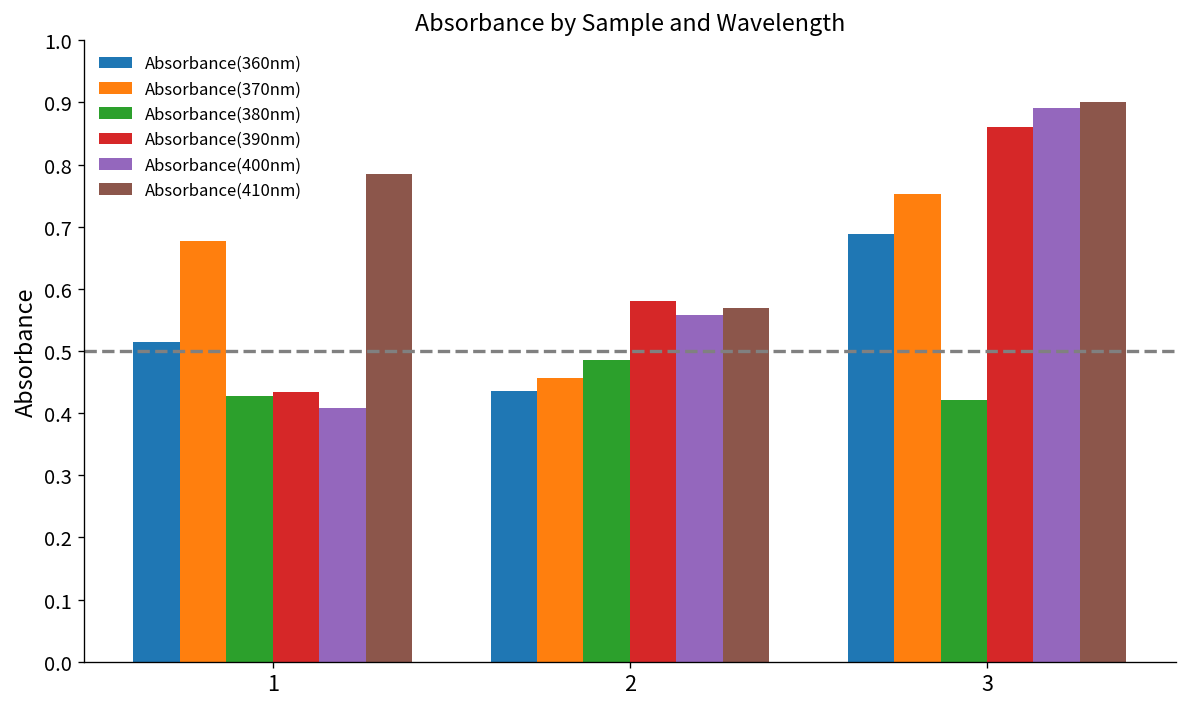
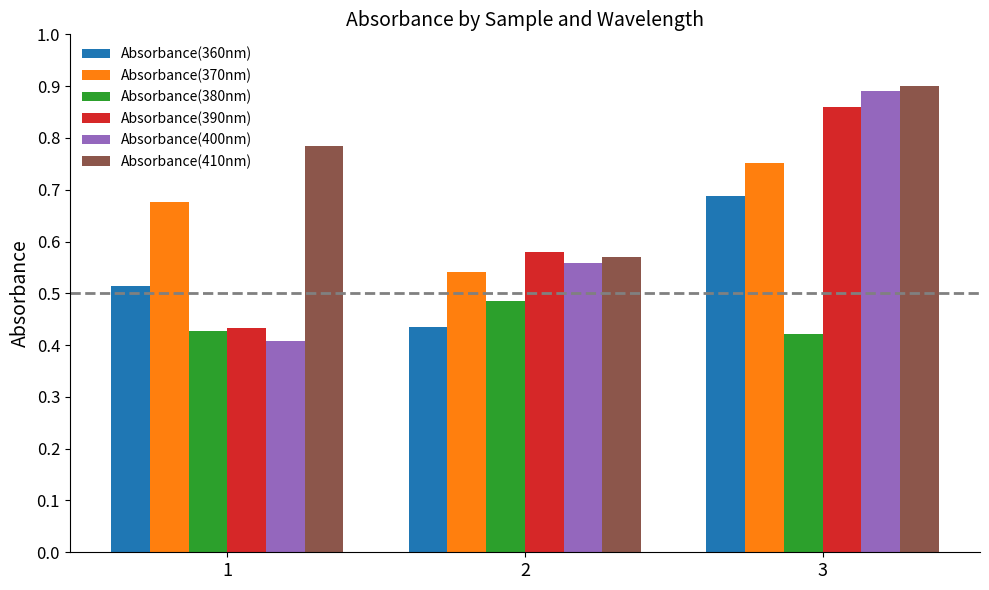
Absorbance(370nm), 2: 0.46 -> 0.54
